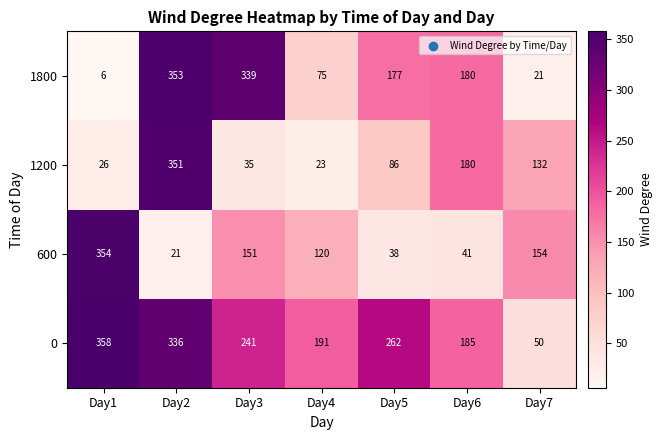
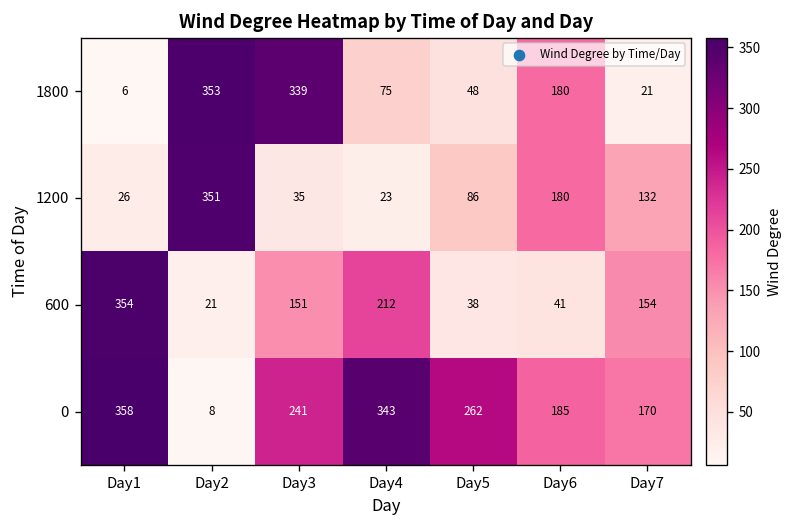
1800, Day5: 177 -> 48
600, Day4: 120 -> 212
0, Day2: 336 -> 8
0, Day4: 191 -> 343
0, Day7: 50 -> 170
